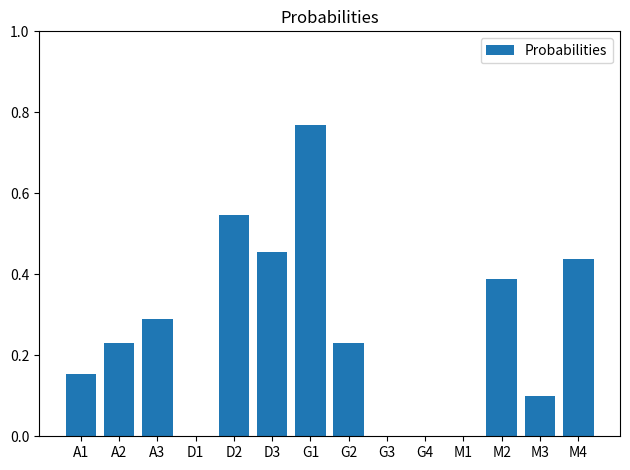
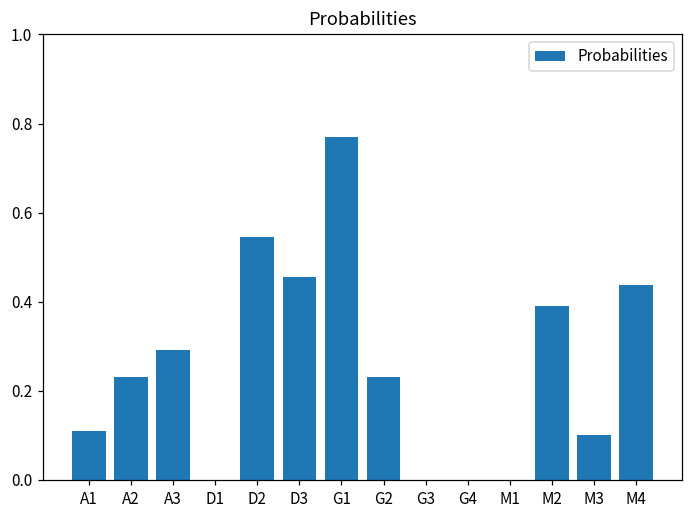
A1: 0.15 -> 0.11
